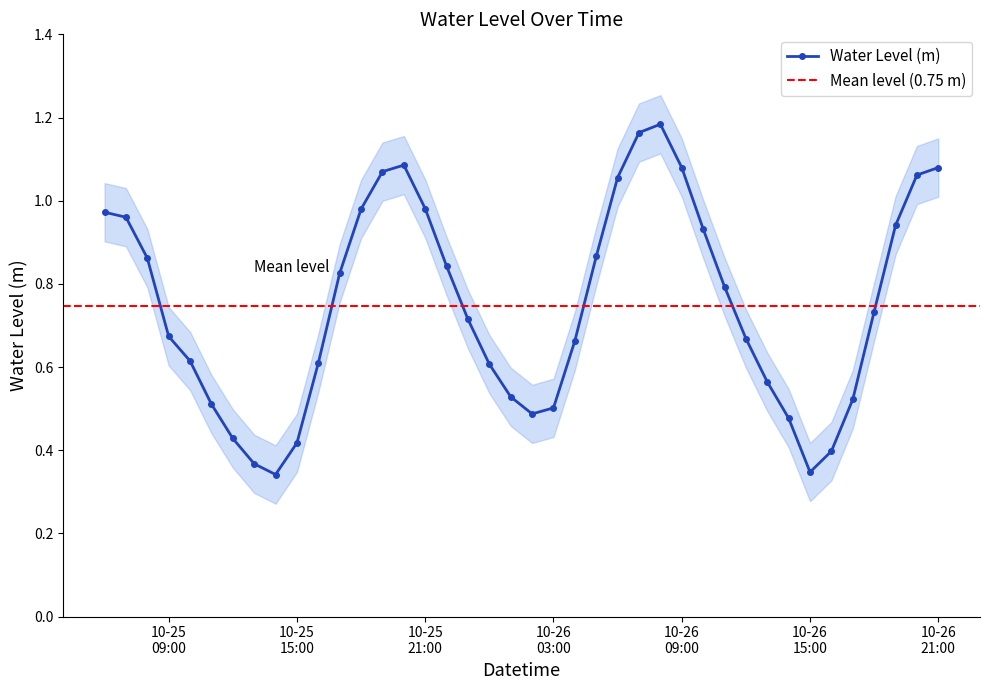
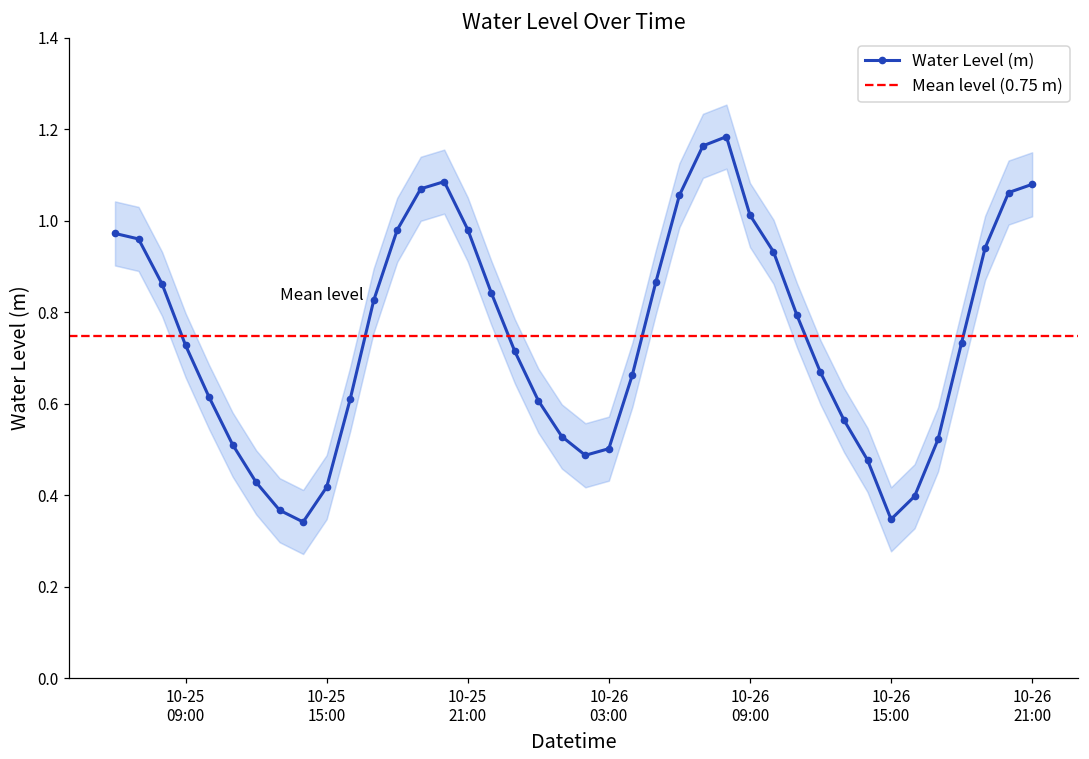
Water Level (m), 10-25 09:00: 0.67 -> 0.73
Water Level (m), 10-26 09:00: 1.08 -> 1.01
